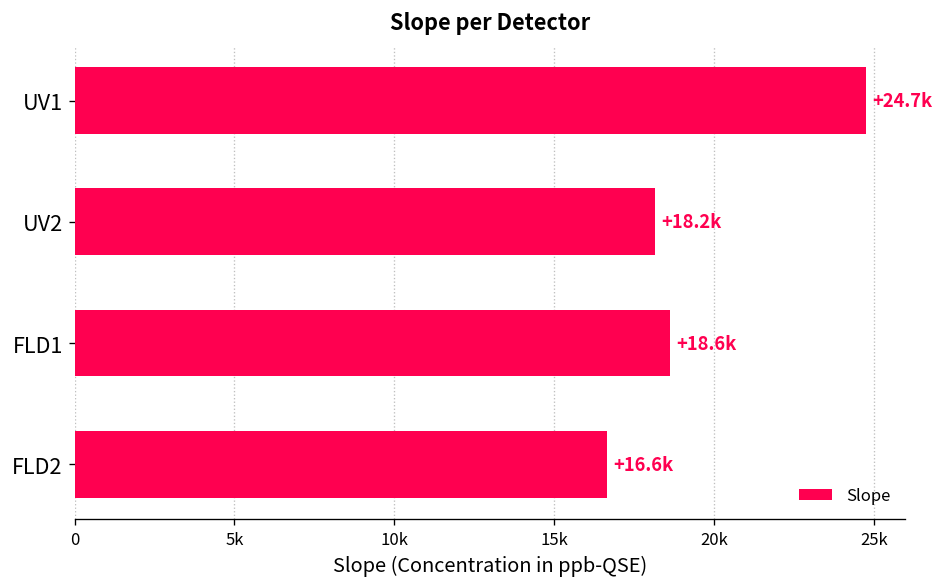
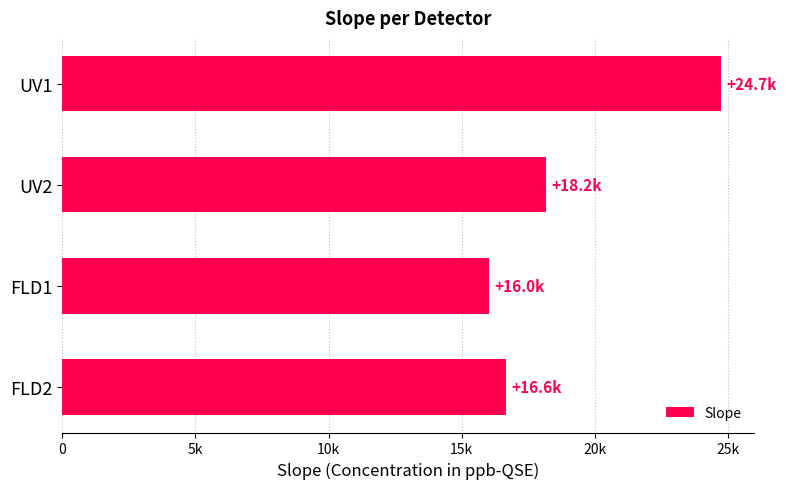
FLD1: +18.6k -> +16.0k
